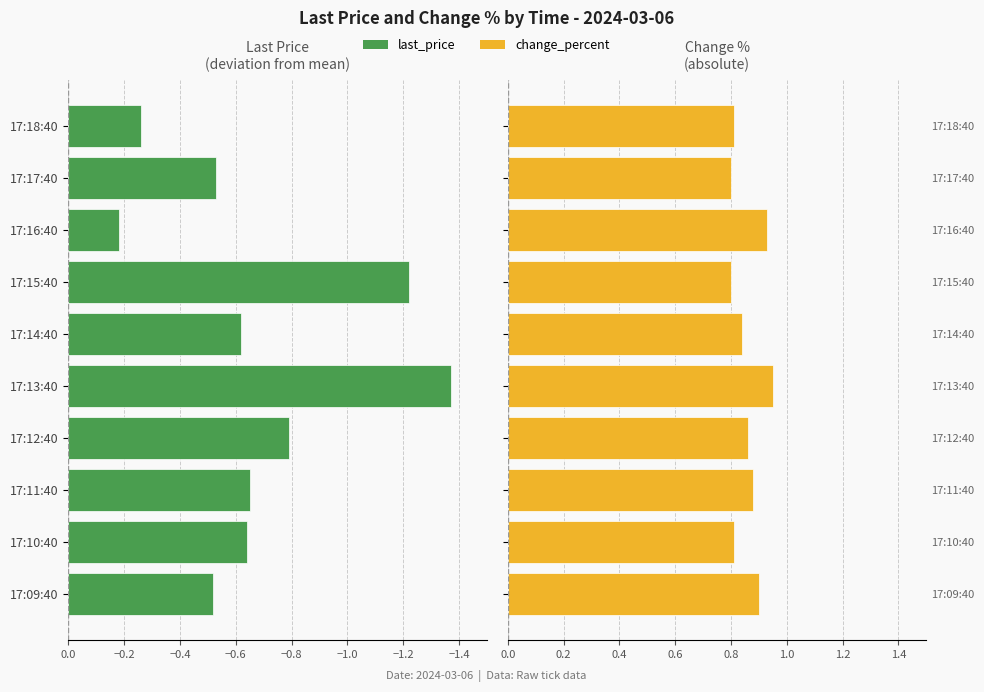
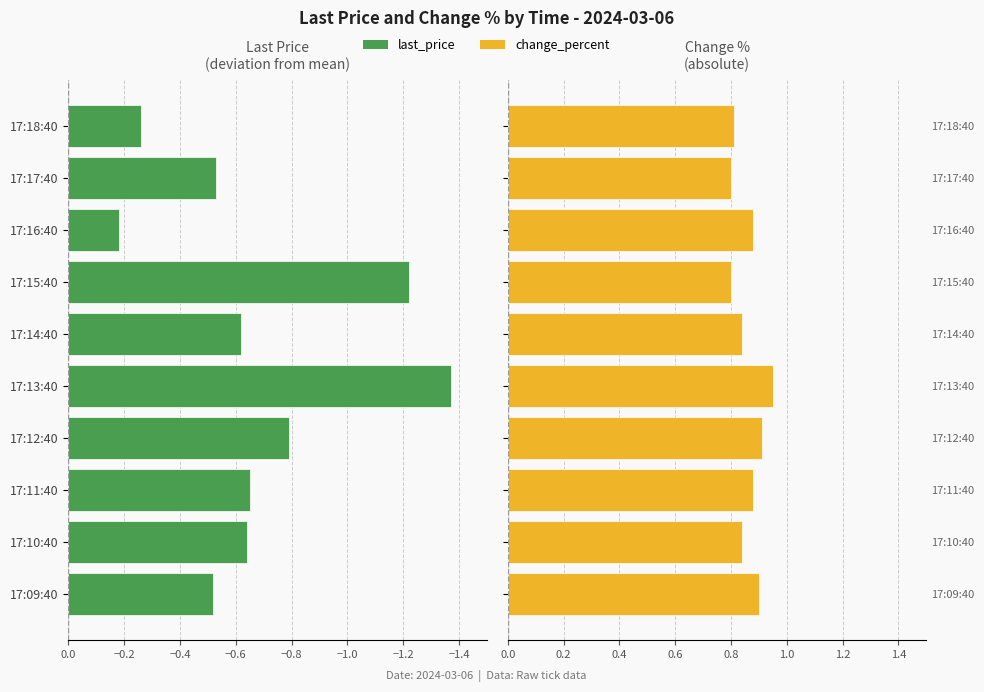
Change % (absolute), 17:16:40: 0.93 -> 0.88
Change % (absolute), 17:12:40: 0.86 -> 0.91
Change % (absolute), 17:10:40: 0.81 -> 0.84
